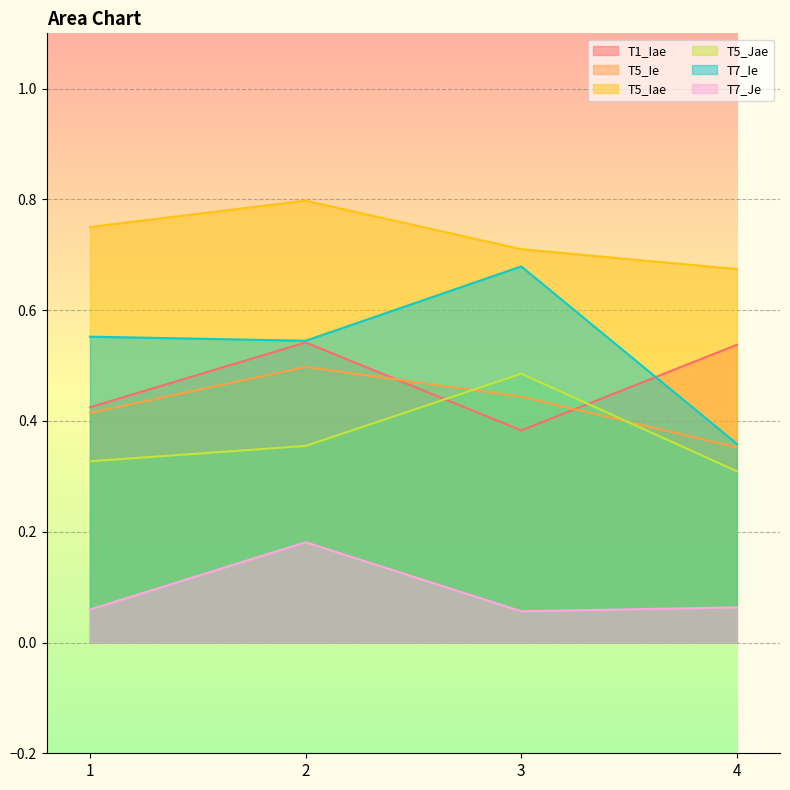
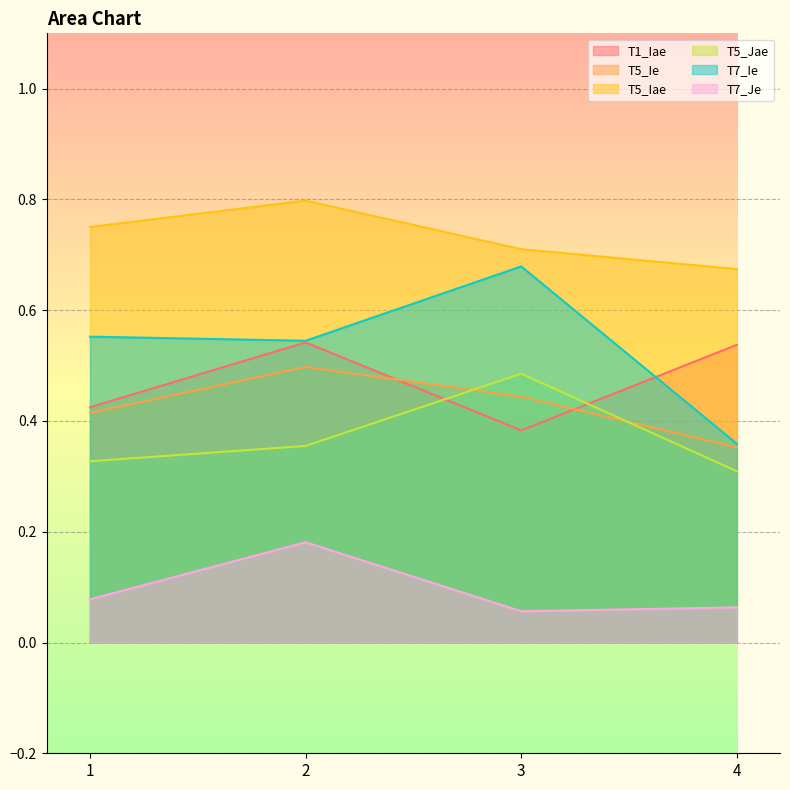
T7_Je, 1: 0.06 -> 0.08
